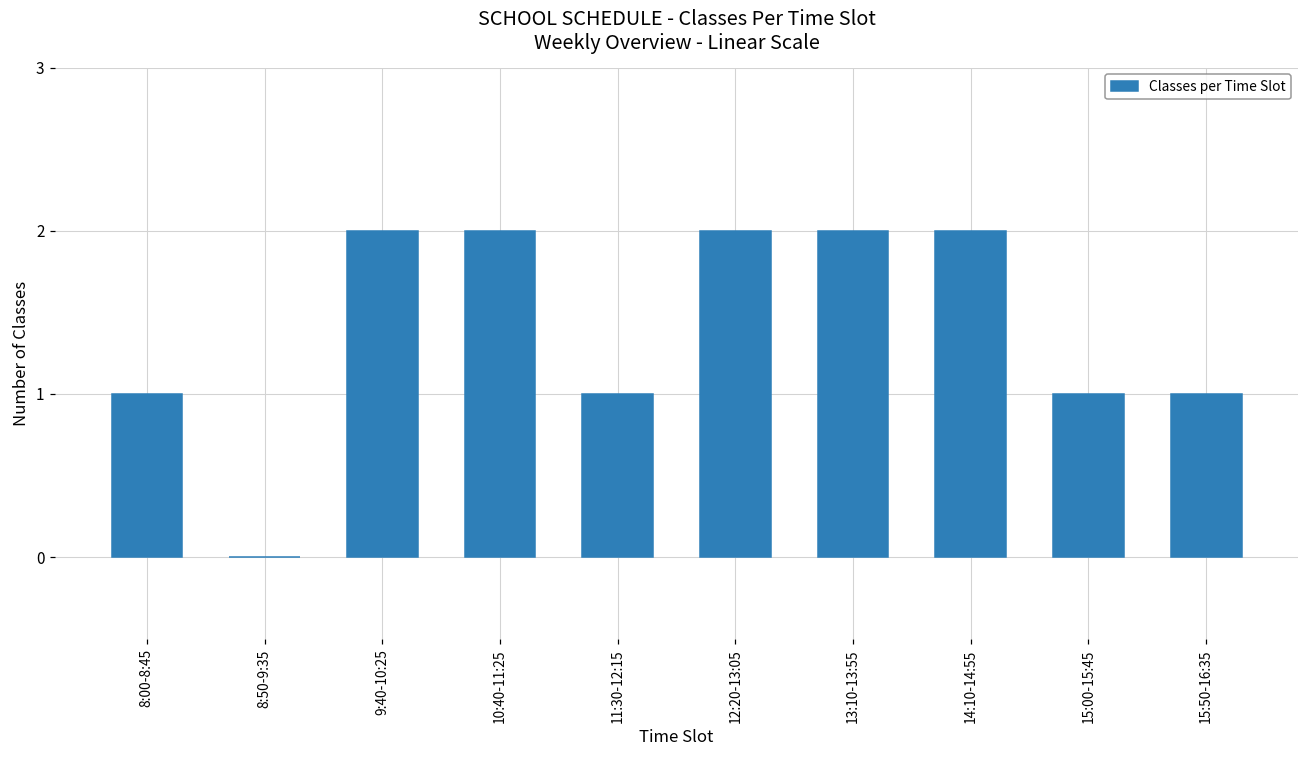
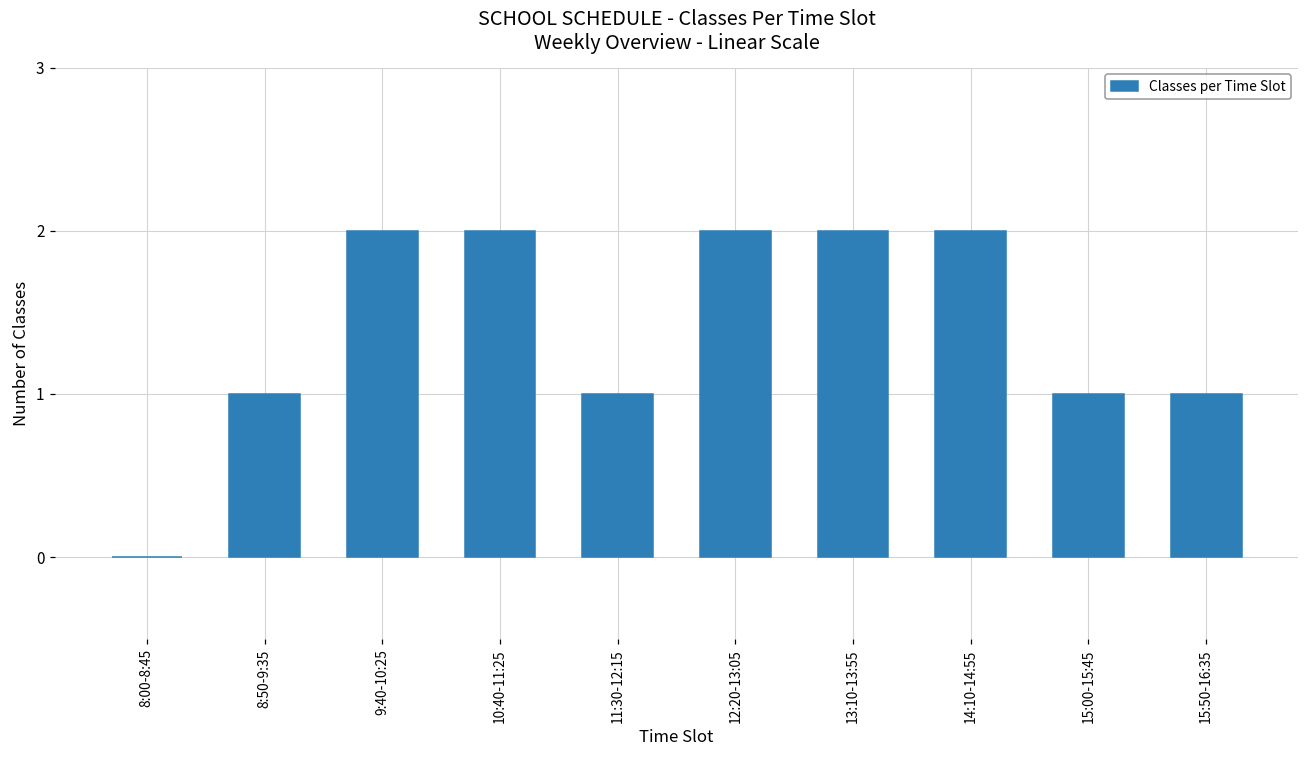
8:00-8:45: 1 -> 0
8:50-9:35: 0 -> 1
